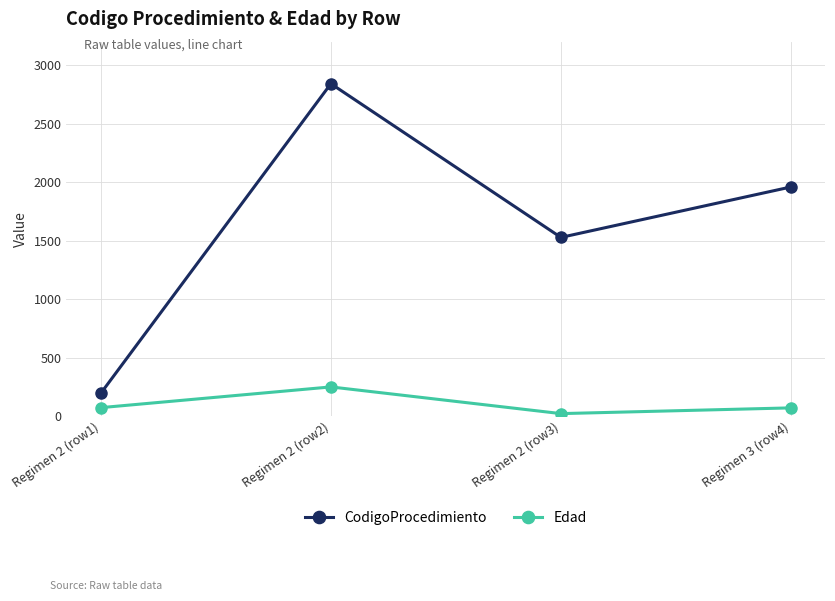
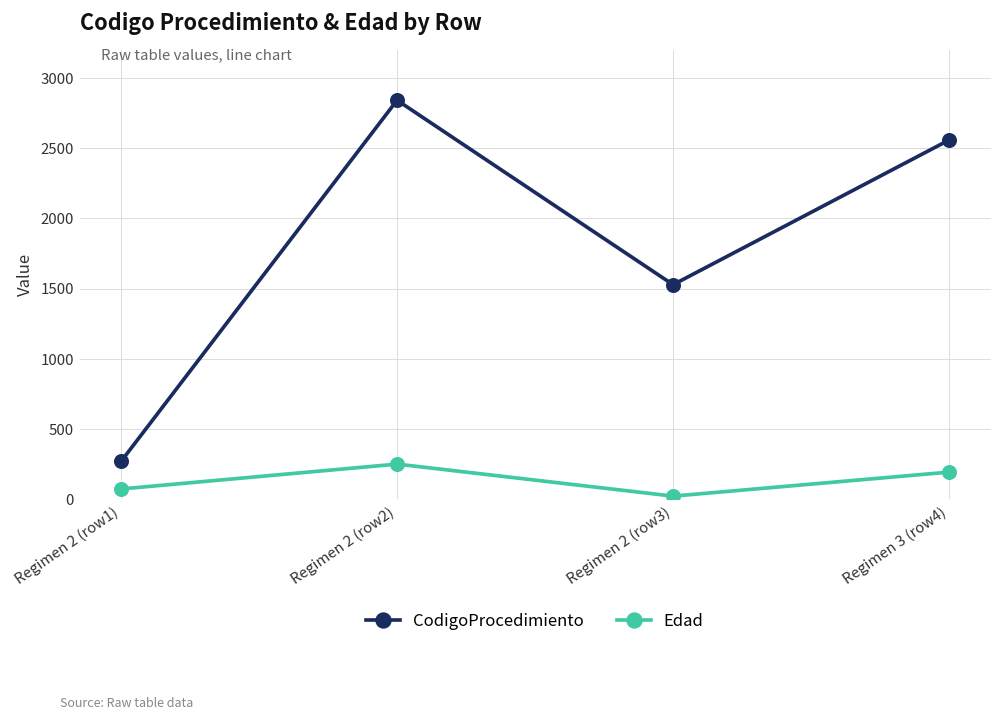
CodigoProcedimiento, Regimen 2 (row1): 200 -> 270
CodigoProcedimiento, Regimen 3 (row4): 1960 -> 2560
Edad, Regimen 3 (row4): 70 -> 190
